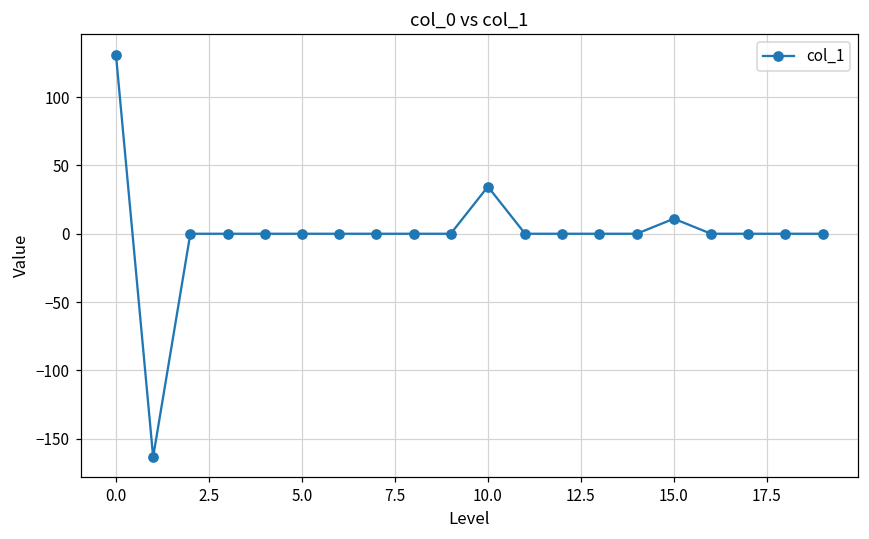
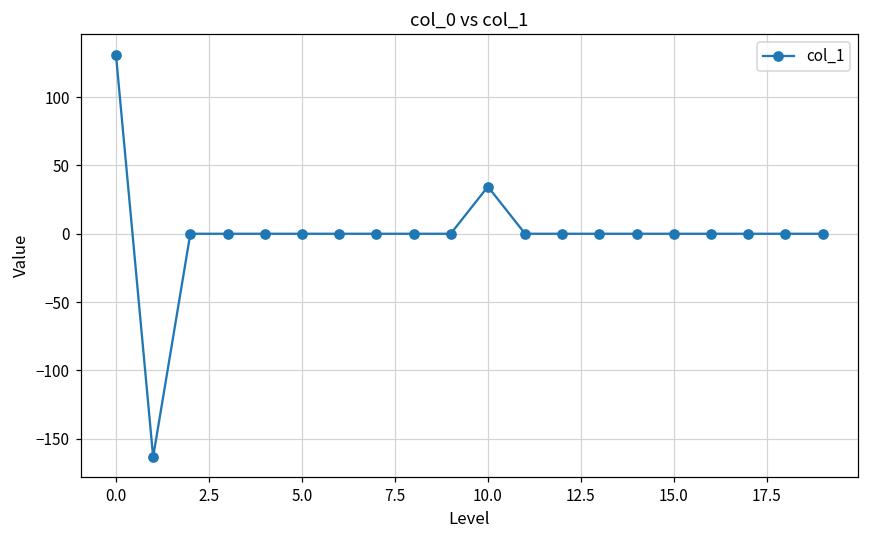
15.0: 11 -> 0
